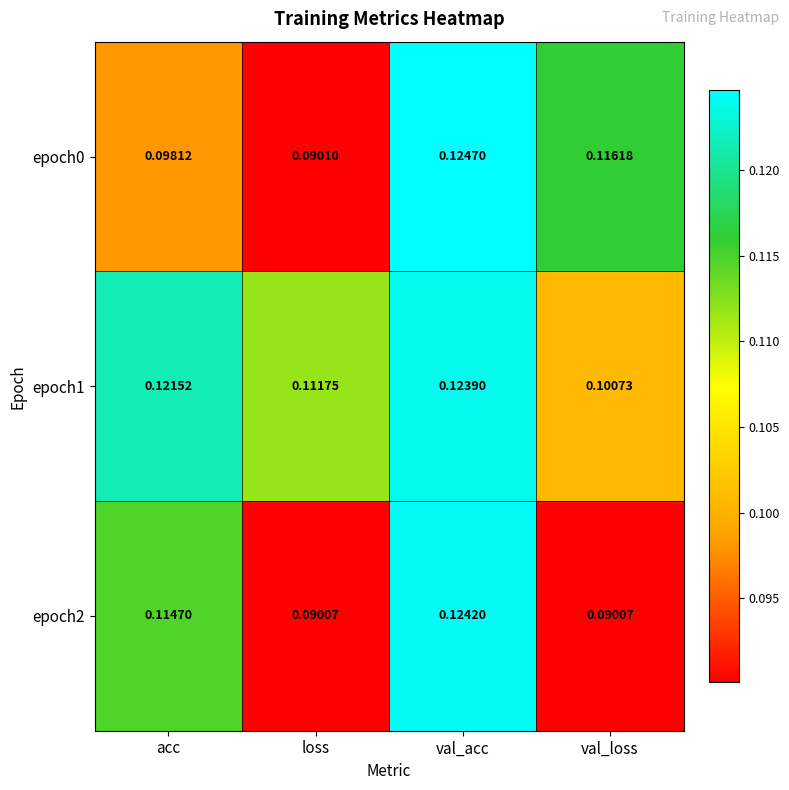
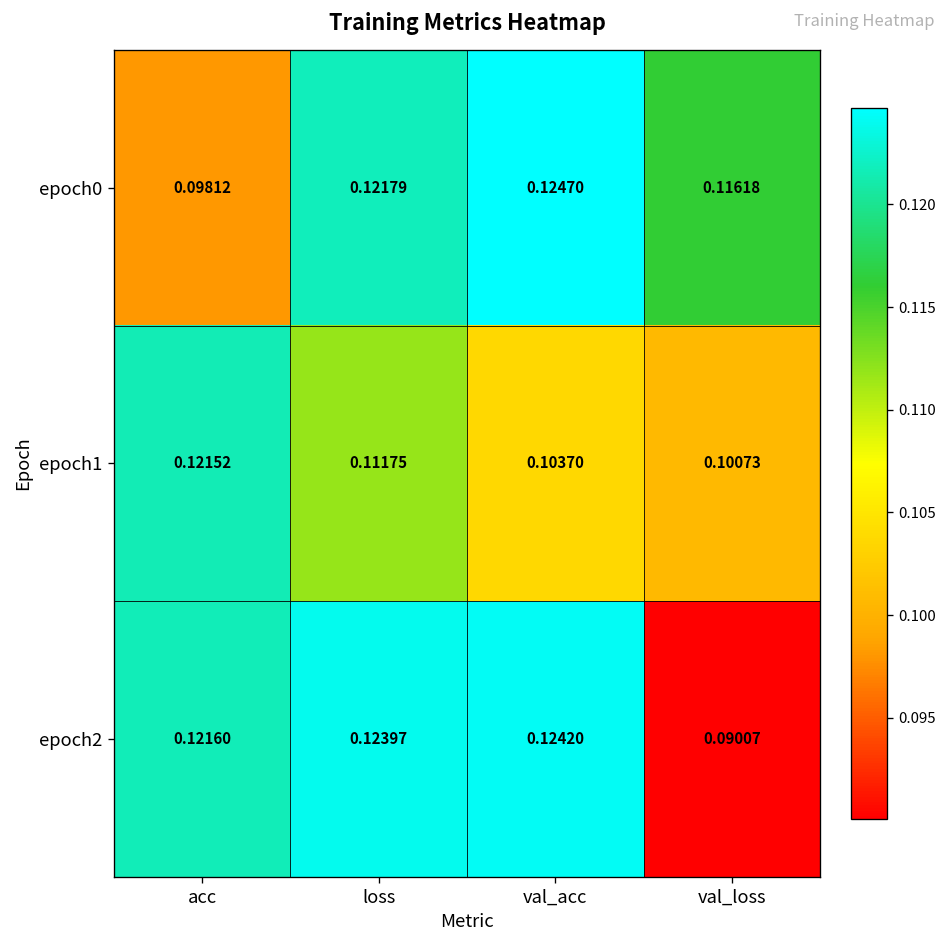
epoch0, loss: 0.09010 -> 0.12179
epoch1, val_acc: 0.12390 -> 0.10370
epoch2, acc: 0.11470 -> 0.12160
epoch2, loss: 0.09007 -> 0.12397
